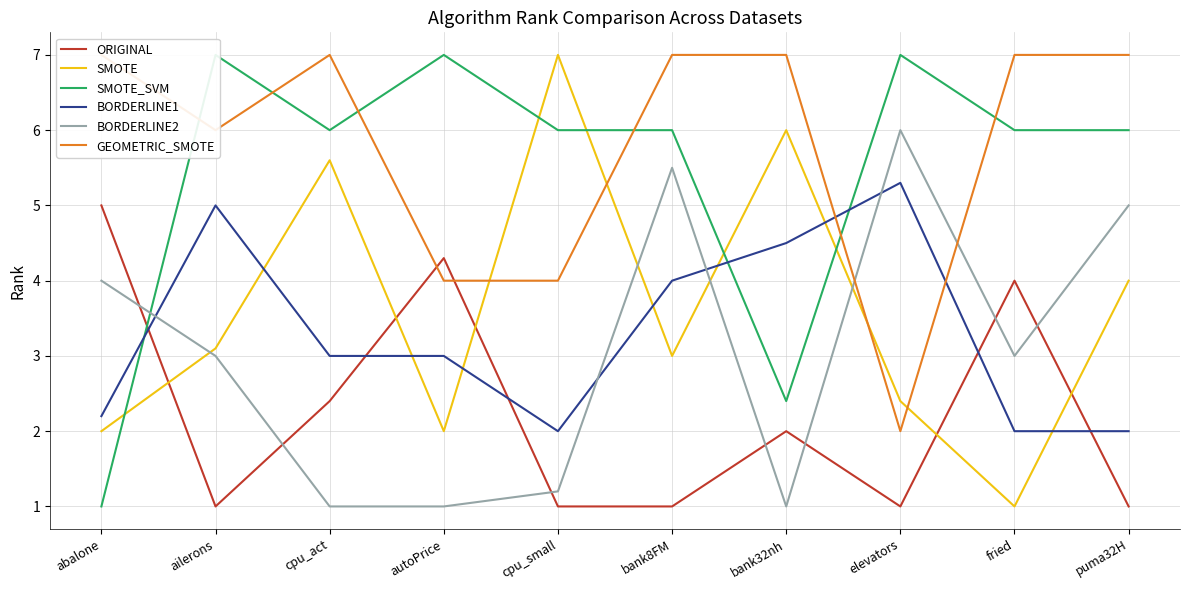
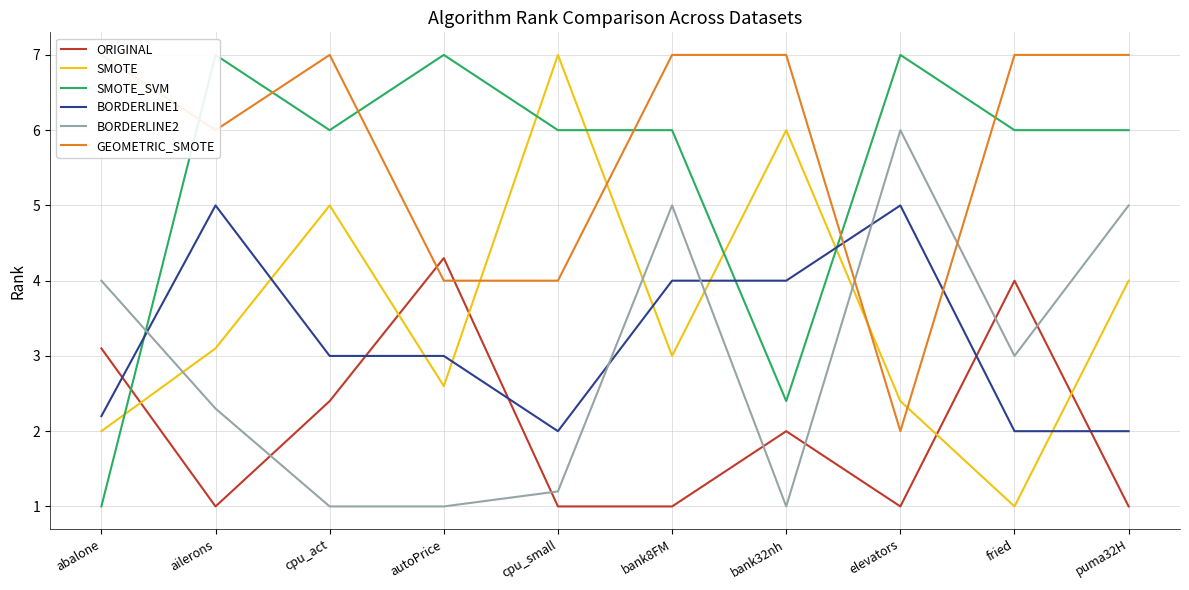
ORIGINAL, abalone: 5.0 -> 3.1
BORDERLINE2, ailerons: 3.0 -> 2.3
SMOTE, cpu_act: 5.6 -> 5.0
SMOTE, autoPrice: 2.0 -> 2.6
BORDERLINE2, bank8FM: 5.5 -> 5.0
BORDERLINE1, bank32nh: 4.5 -> 4.0
BORDERLINE1, elevators: 5.3 -> 5.0
